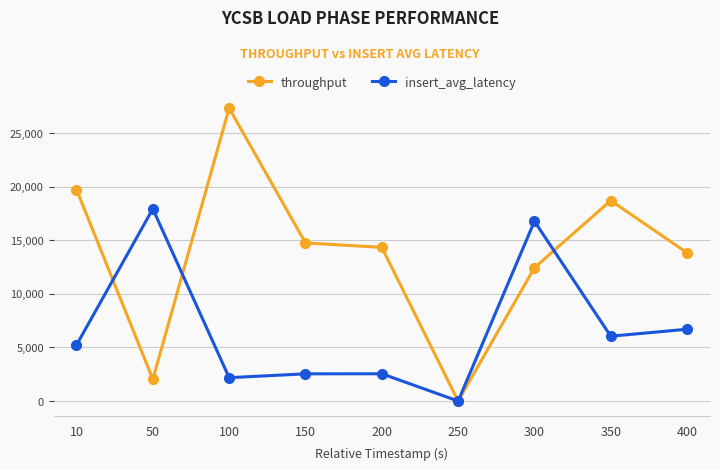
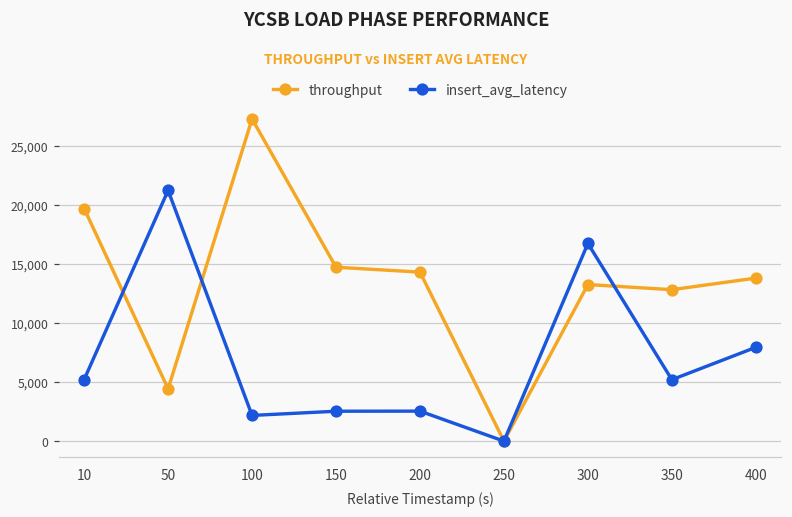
throughput, 50: 2,000 -> 4,400
insert_avg_latency, 50: 17,900 -> 21,300
throughput, 300: 12,400 -> 13,300
throughput, 350: 18,700 -> 12,800
insert_avg_latency, 350: 6,000 -> 5,200
insert_avg_latency, 400: 6,700 -> 8,000
